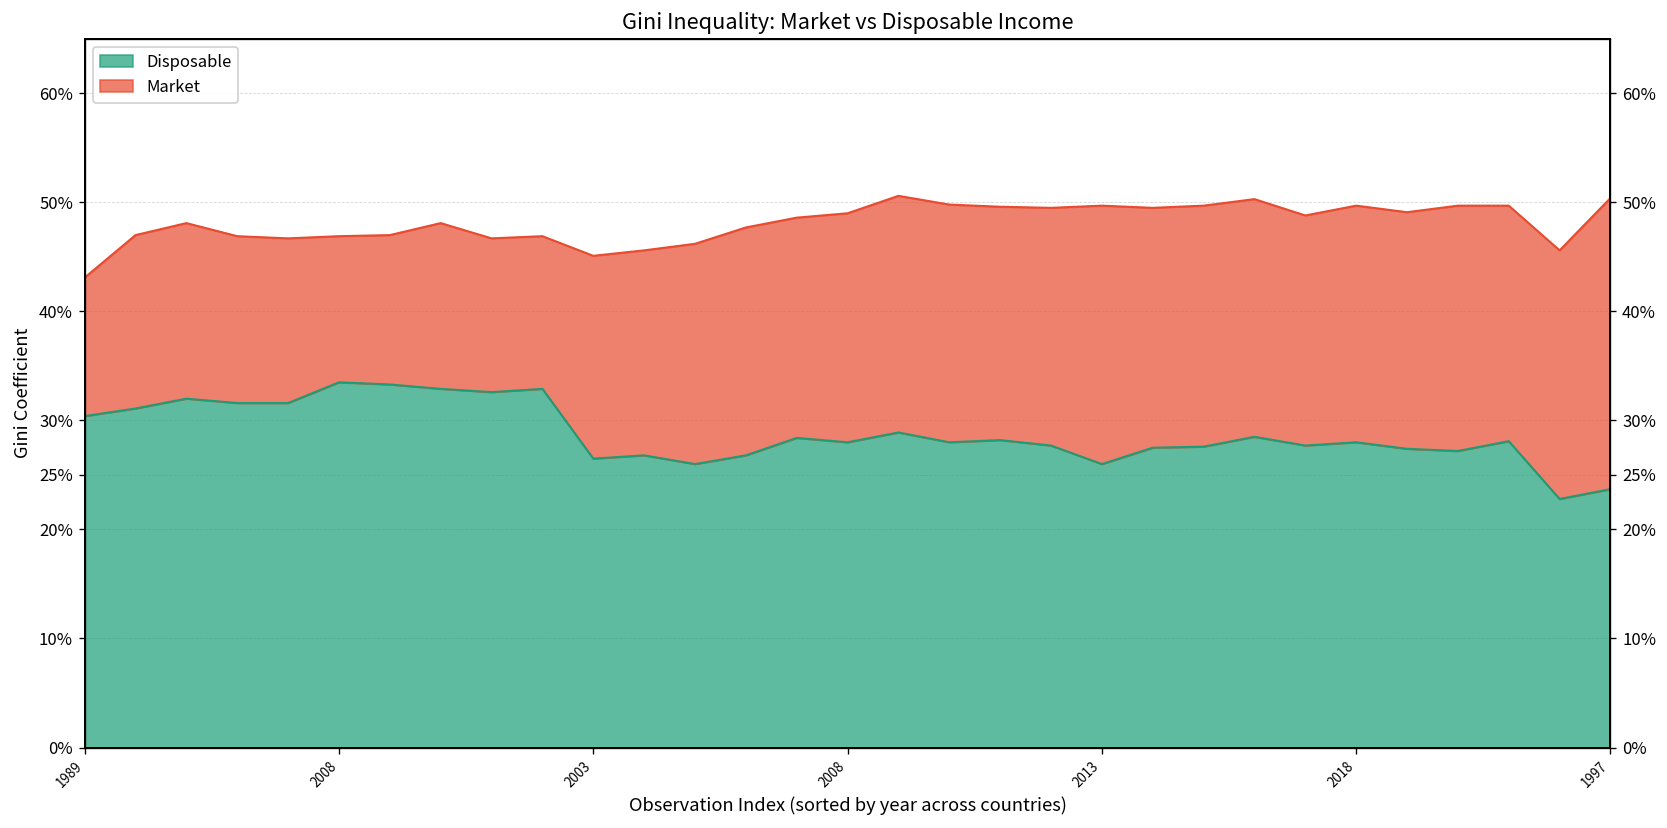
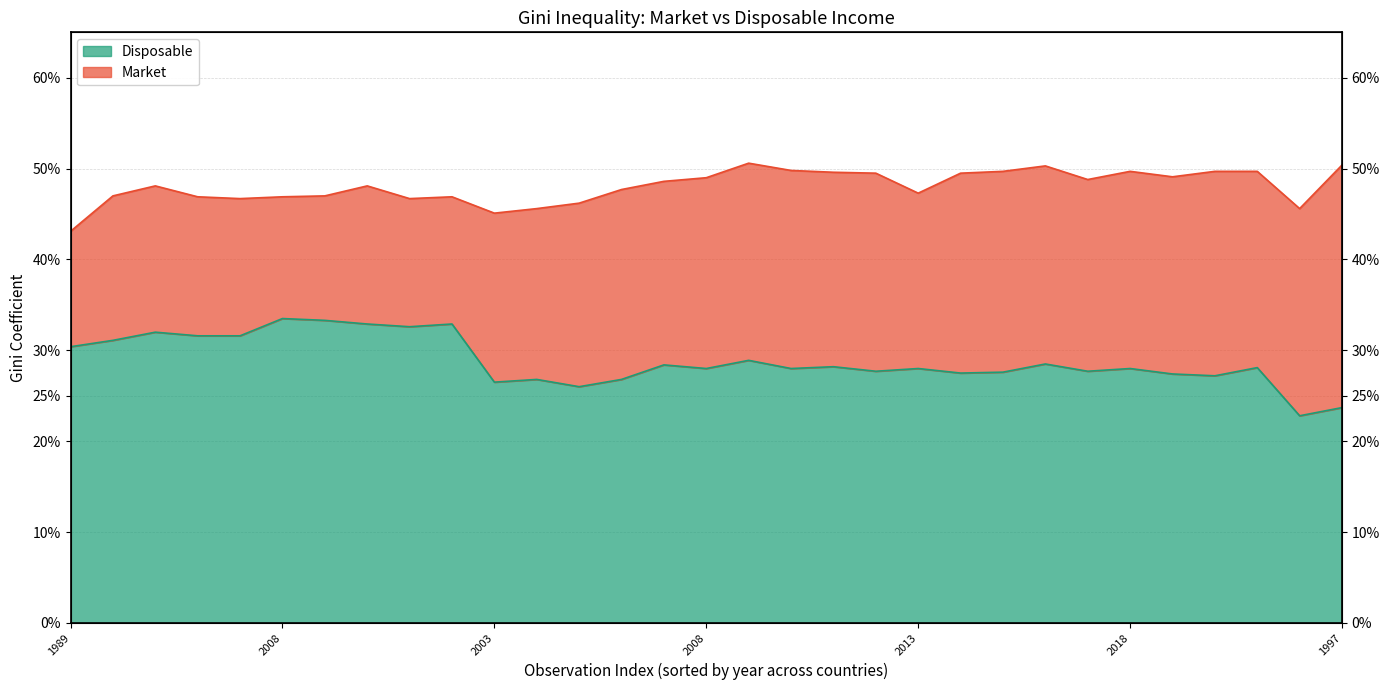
Market, 2013: 50% -> 47%
Disposable, 2013: 26% -> 28%
